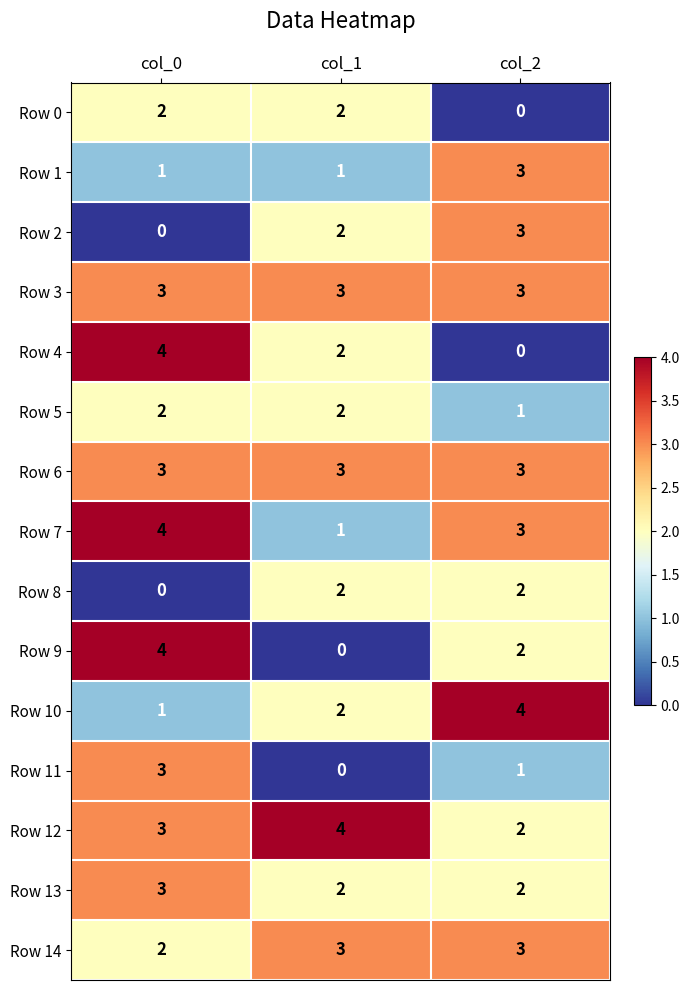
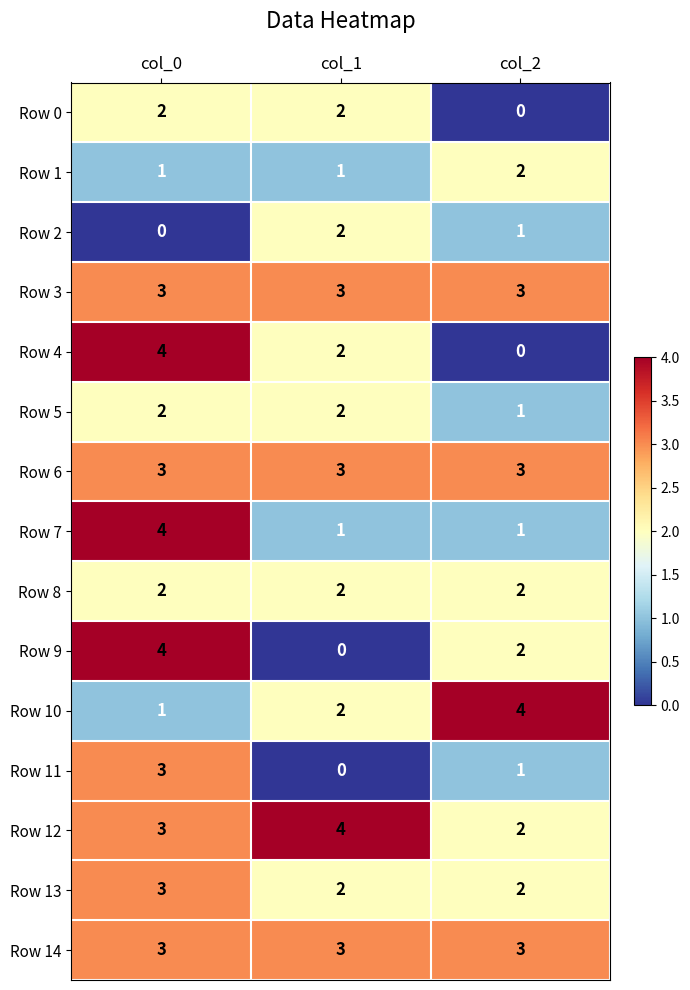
Row 1, col_2: 3 -> 2
Row 2, col_2: 3 -> 1
Row 7, col_2: 3 -> 1
Row 8, col_0: 0 -> 2
Row 14, col_0: 2 -> 3
